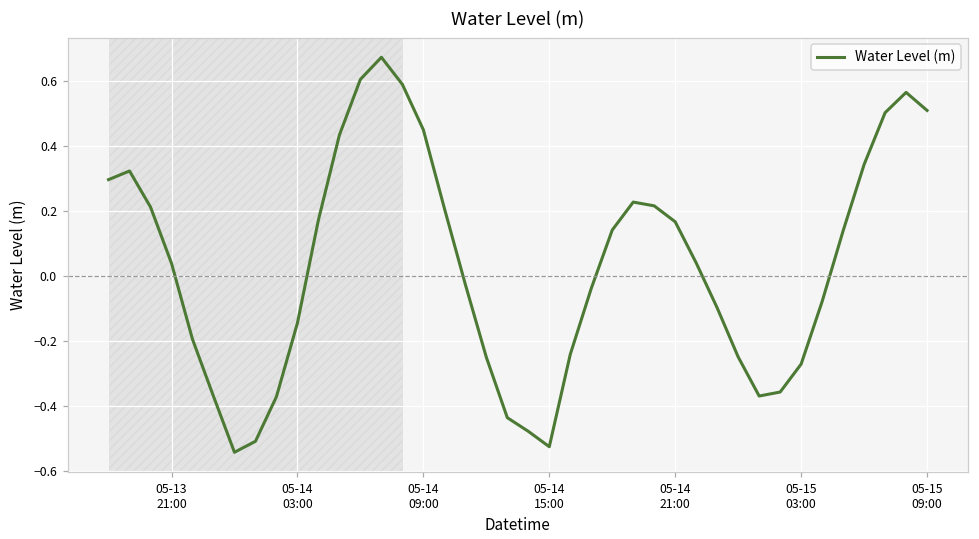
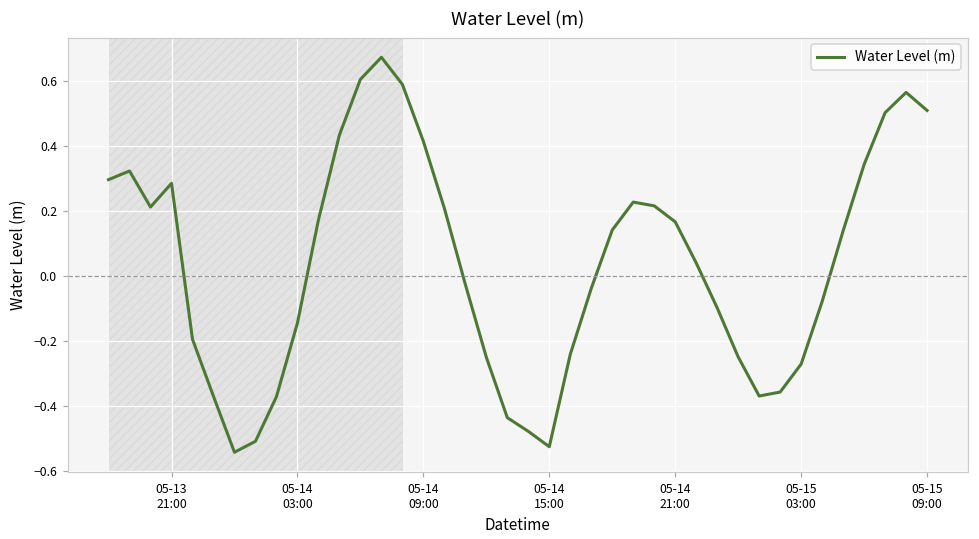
05-13 21:00: 0.04 -> 0.29
05-14 09:00: 0.45 -> 0.42
